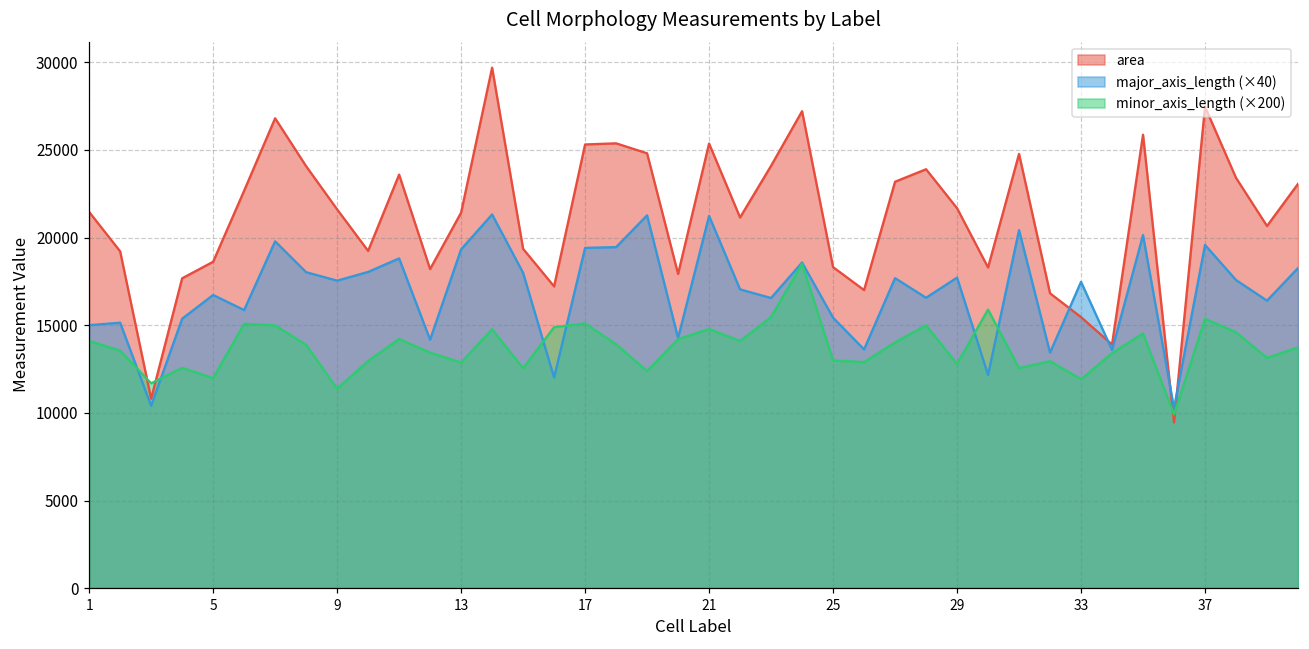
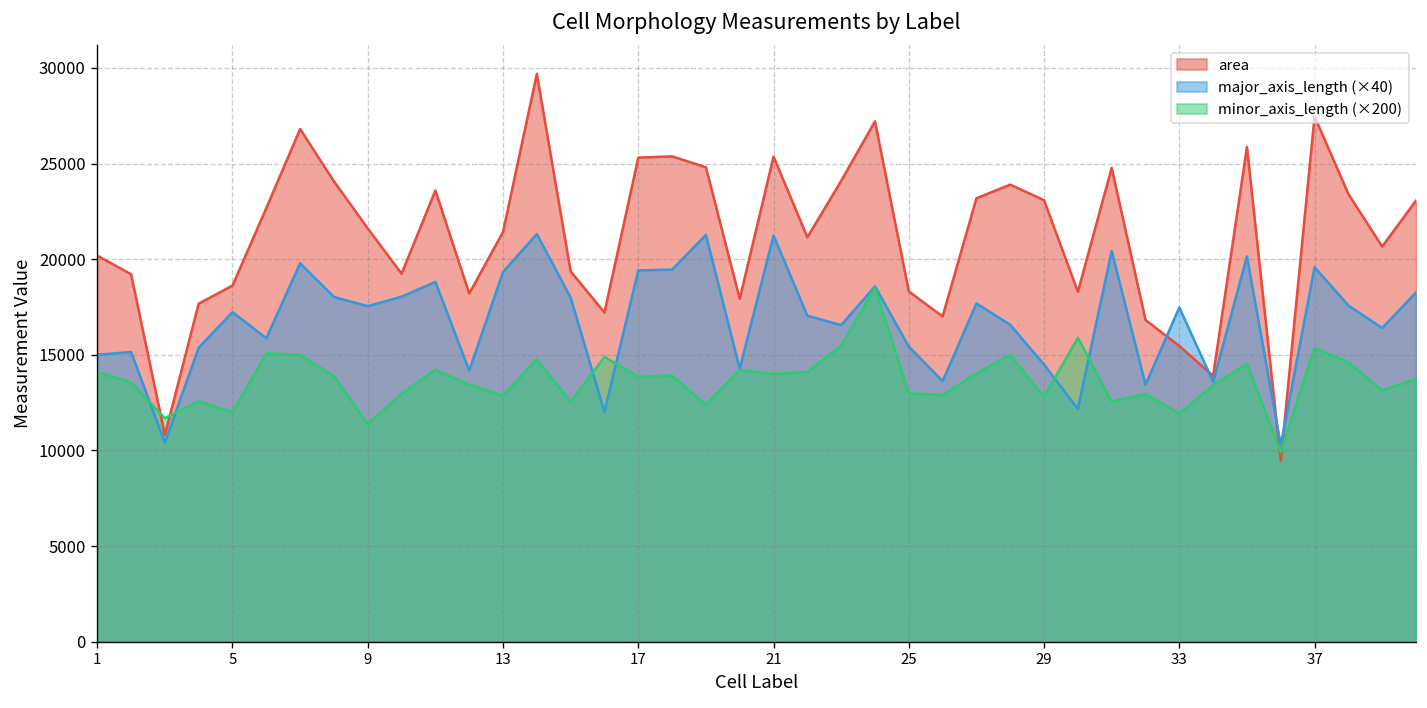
area, 1: 21500 -> 20200
major_axis_length (×40), 5: 16700 -> 17200
minor_axis_length (×200), 17: 15100 -> 13800
minor_axis_length (×200), 21: 14800 -> 14000
area, 29: 21700 -> 23100
major_axis_length (×40), 29: 17700 -> 14500
